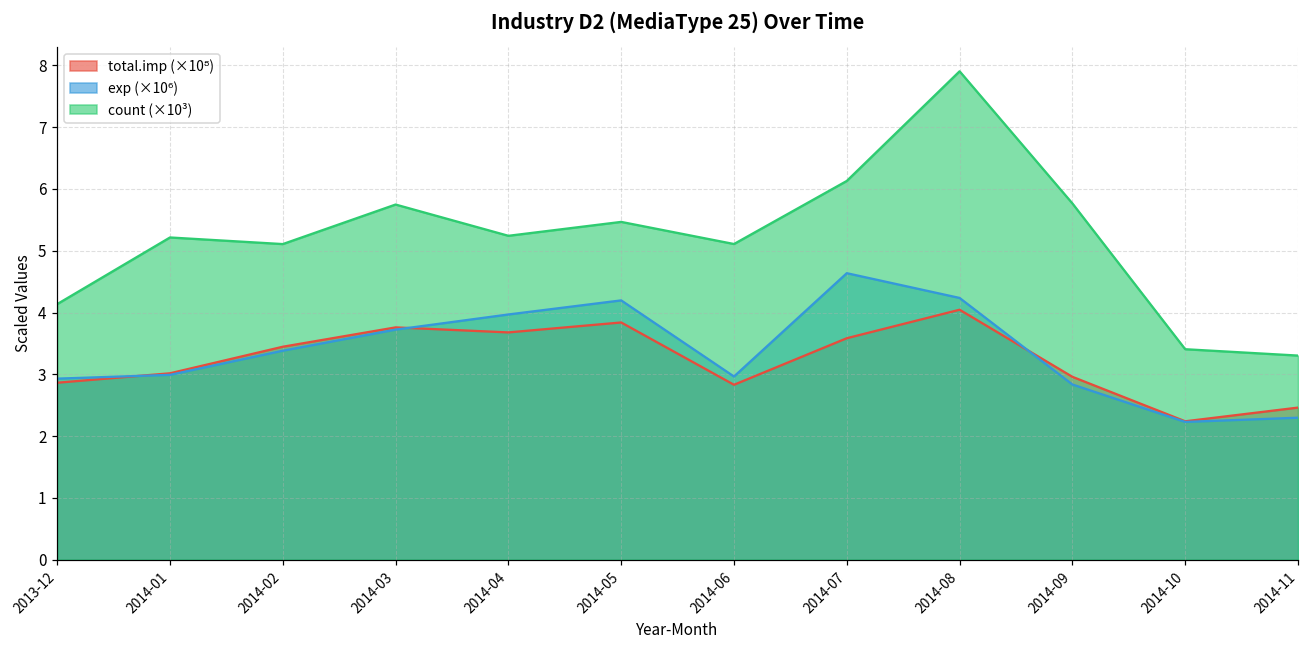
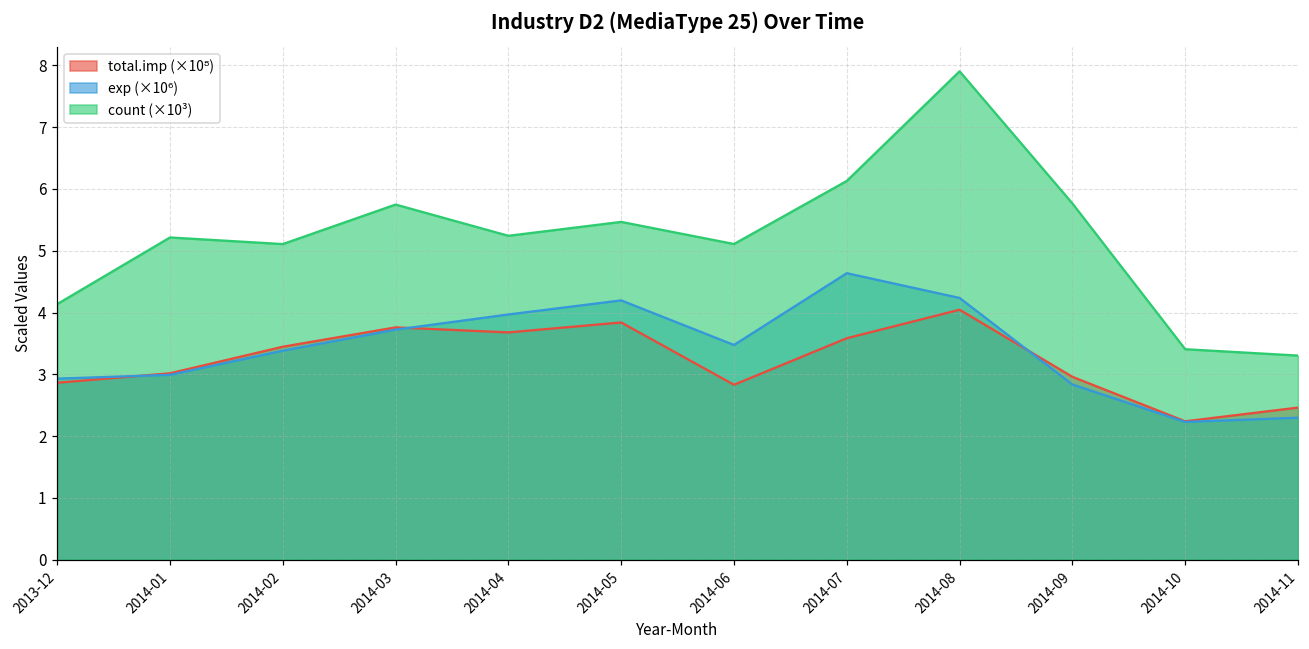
exp (×10⁶), 2014-06: 3.0 -> 3.5
